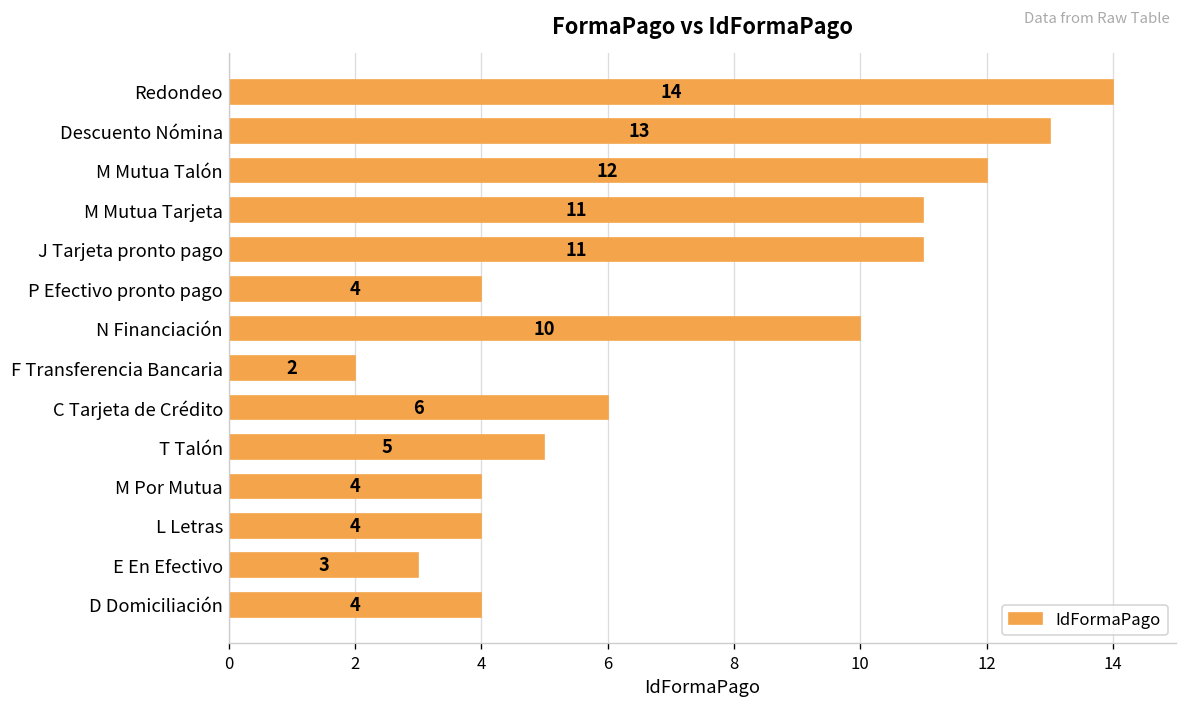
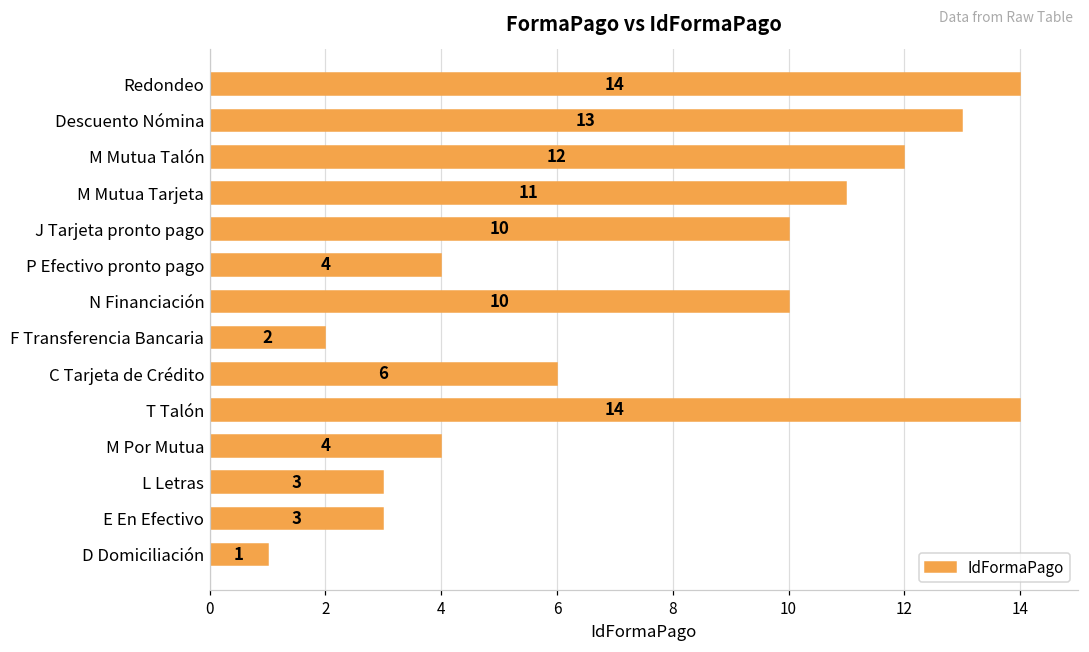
J Tarjeta pronto pago: 11 -> 10
T Talón: 5 -> 14
L Letras: 4 -> 3
D Domiciliación: 4 -> 1
